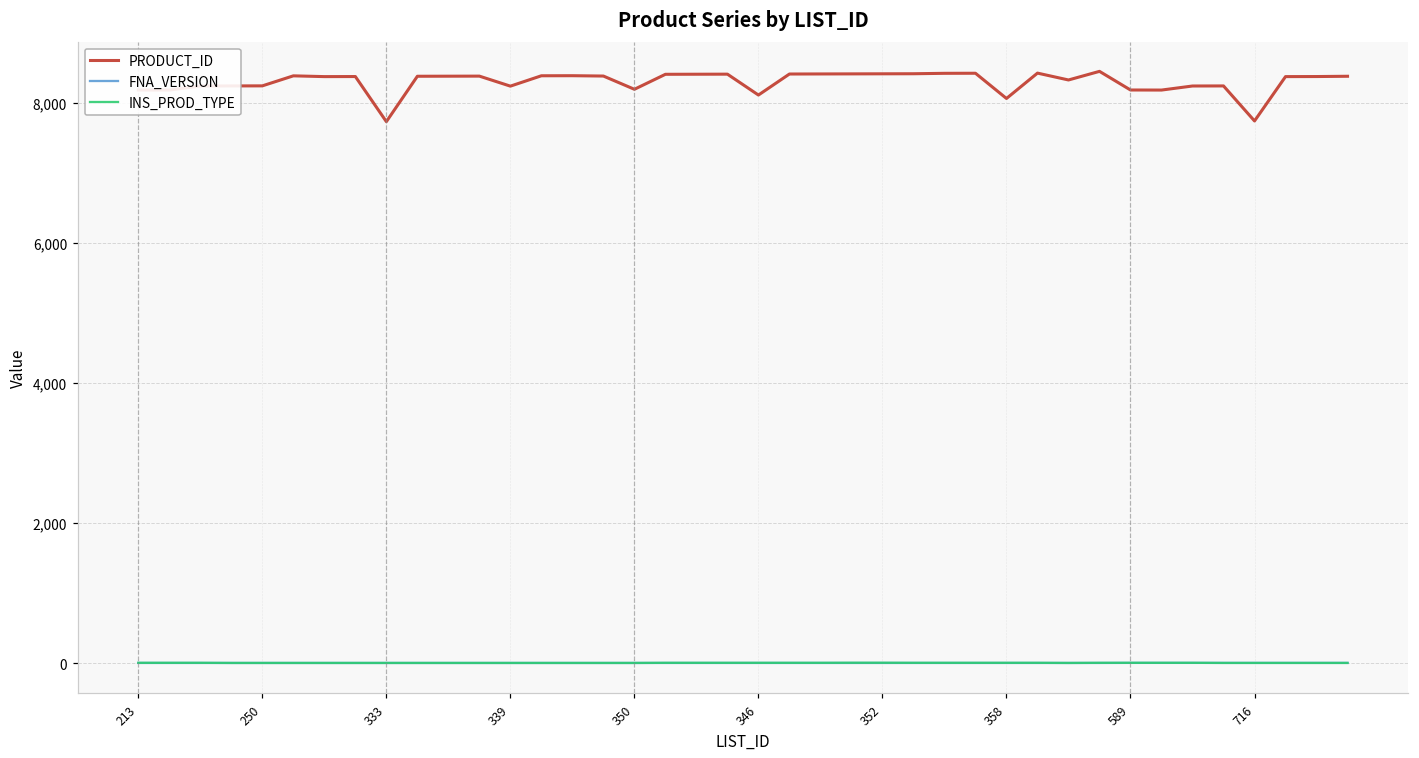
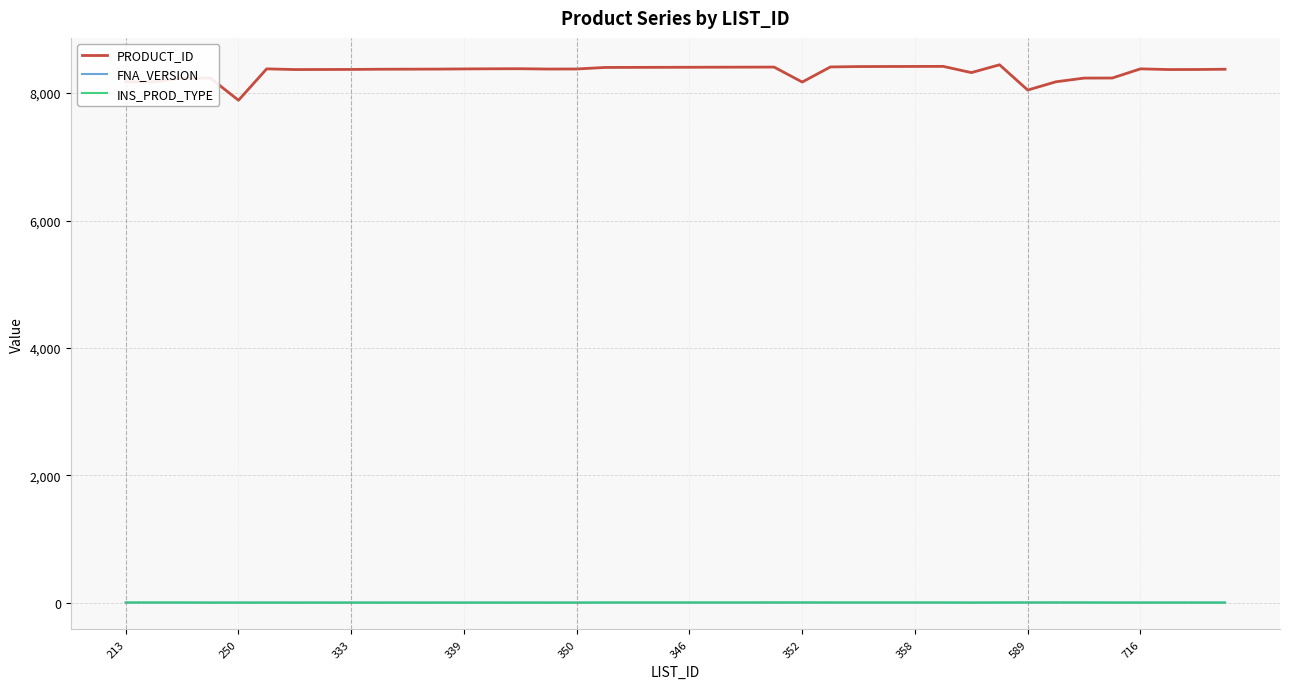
PRODUCT_ID, 250: 8,200 -> 7,900
PRODUCT_ID, 333: 7,700 -> 8,400
PRODUCT_ID, 339: 8,200 -> 8,400
PRODUCT_ID, 350: 8,200 -> 8,400
PRODUCT_ID, 346: 8,100 -> 8,400
PRODUCT_ID, 352: 8,400 -> 8,200
PRODUCT_ID, 358: 8,100 -> 8,400
PRODUCT_ID, 589: 8,200 -> 8,000
PRODUCT_ID, 716: 7,700 -> 8,400
